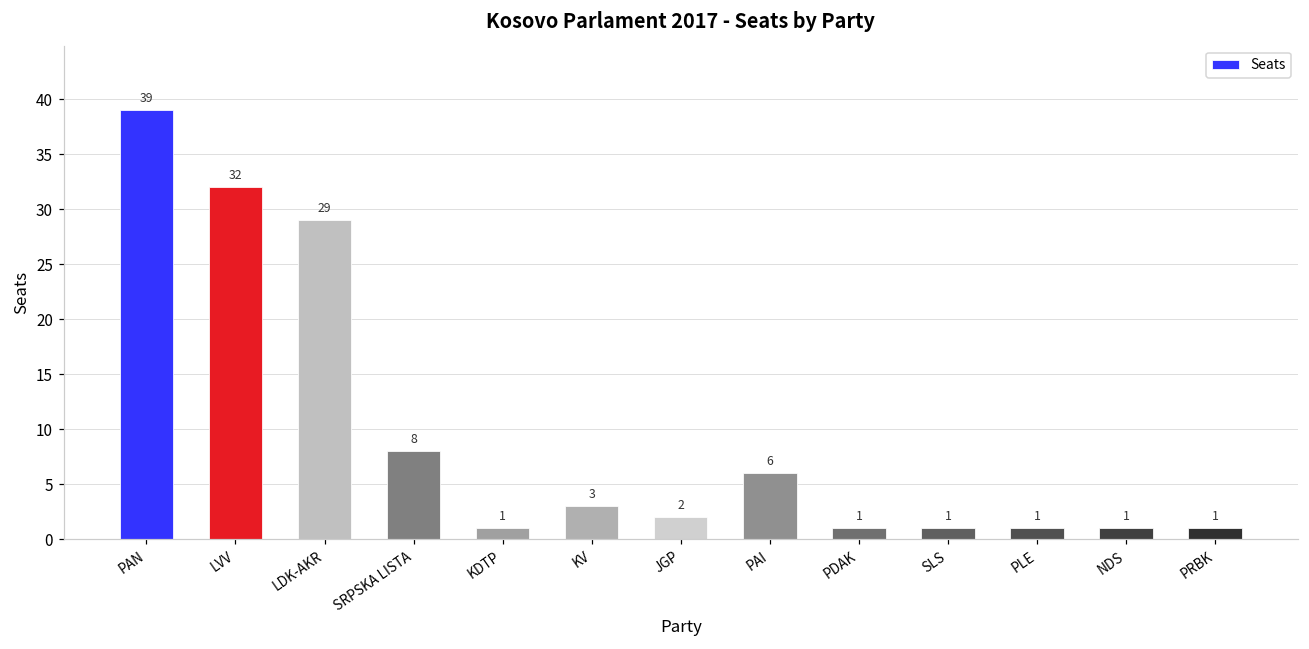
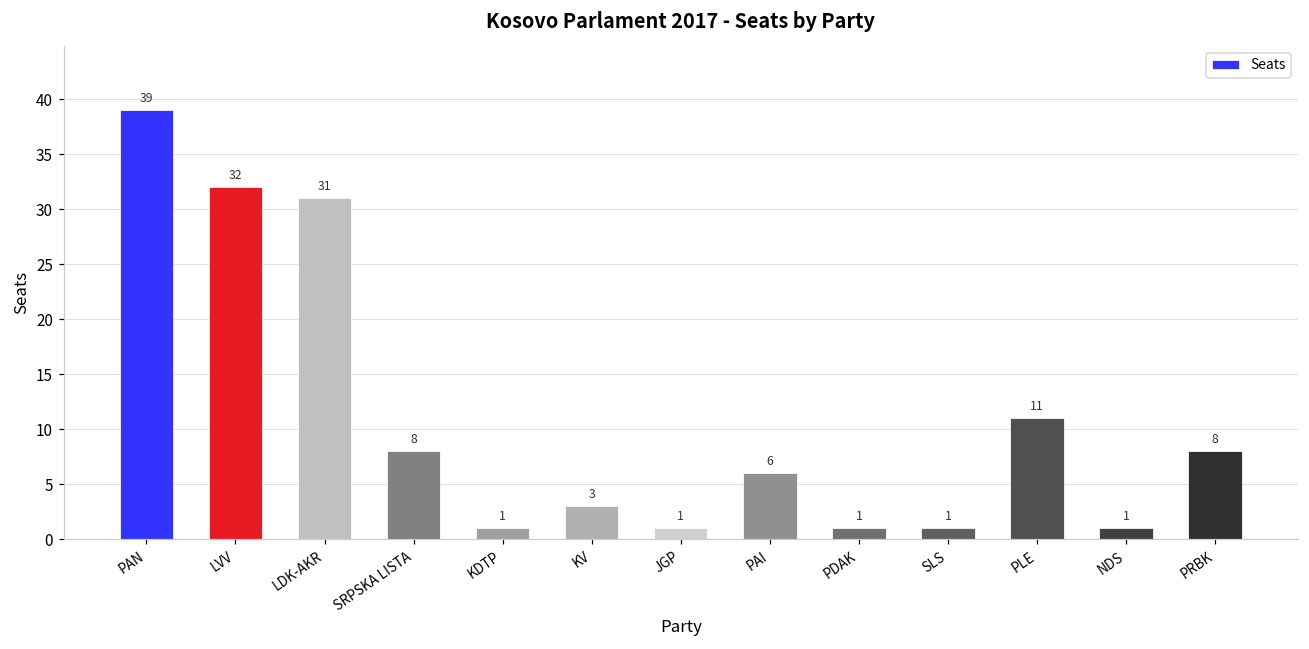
LDK-AKR: 29 -> 31
JGP: 2 -> 1
PLE: 1 -> 11
PRBK: 1 -> 8
